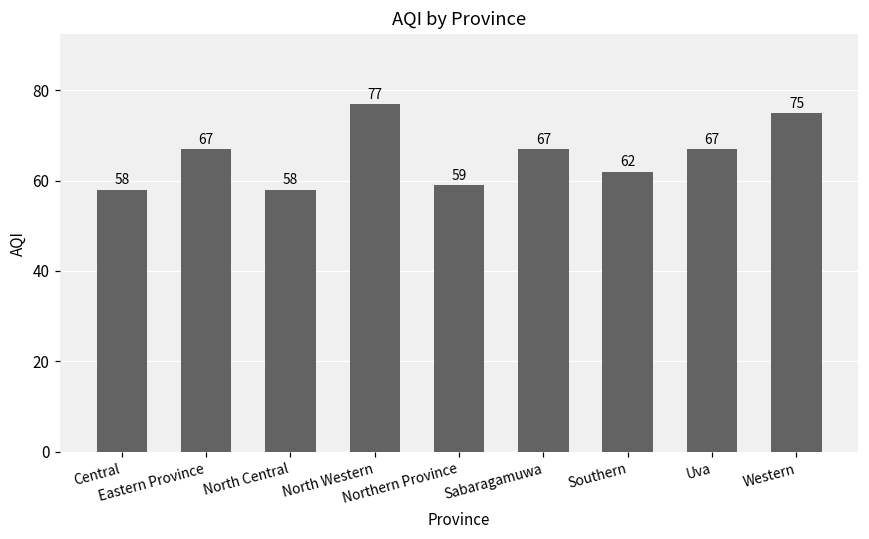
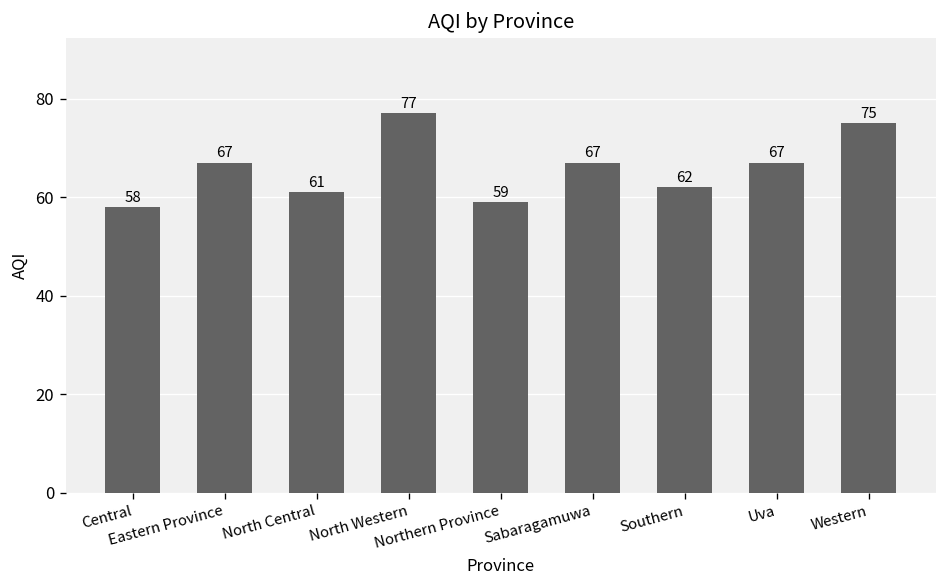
North Central: 58 -> 61
